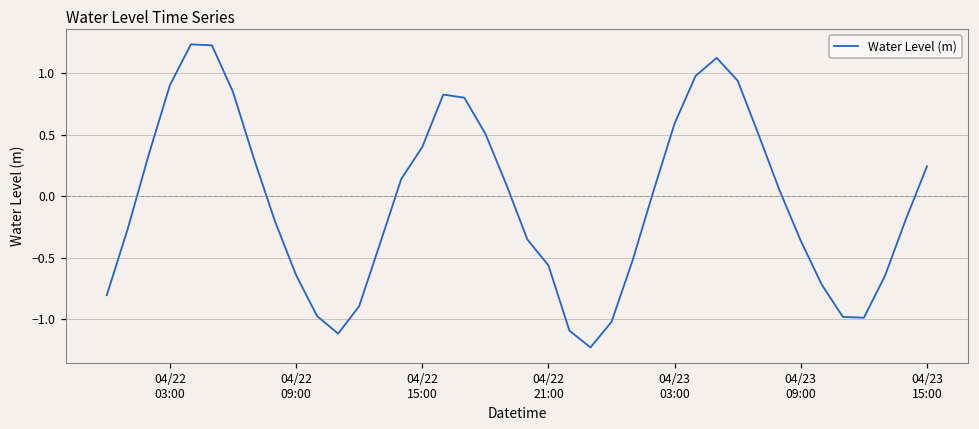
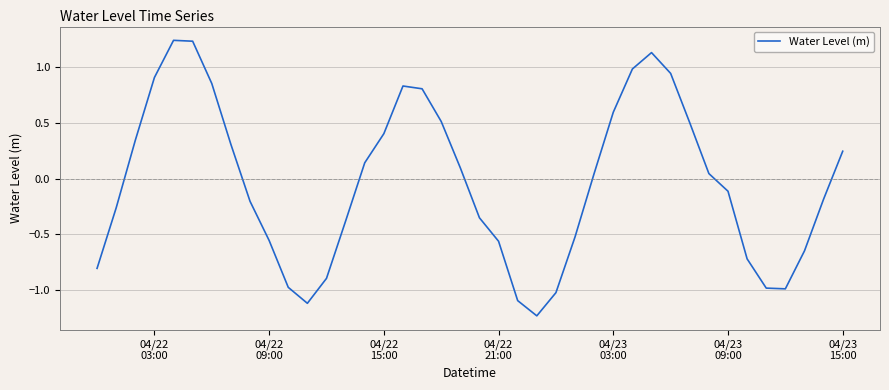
04/22 09:00: -0.64 -> -0.55
04/23 09:00: -0.36 -> -0.11
